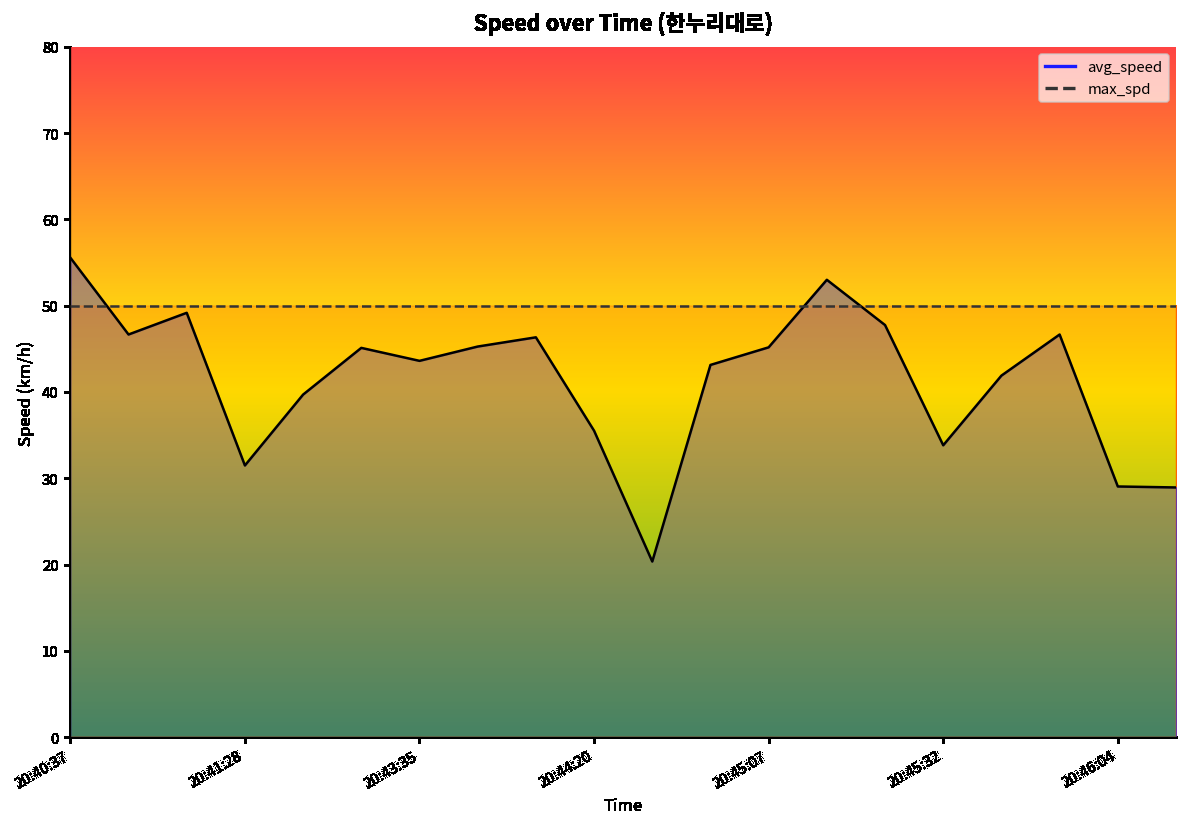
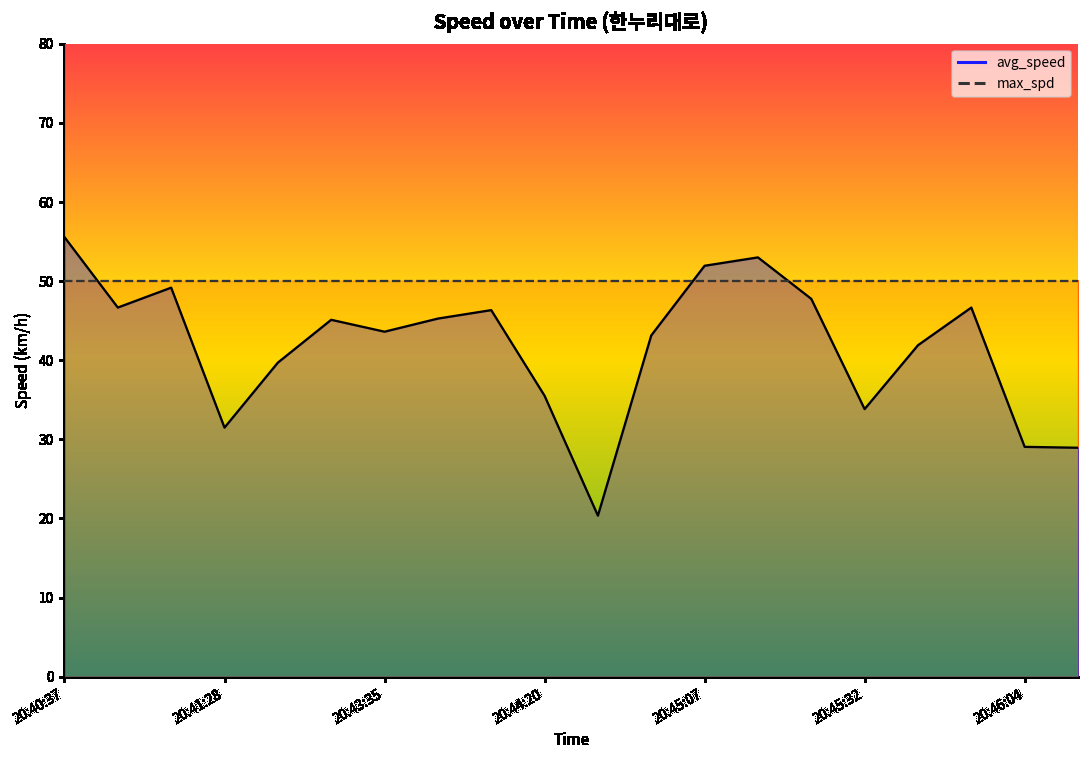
avg_speed, 20:45:07: 45 -> 52
